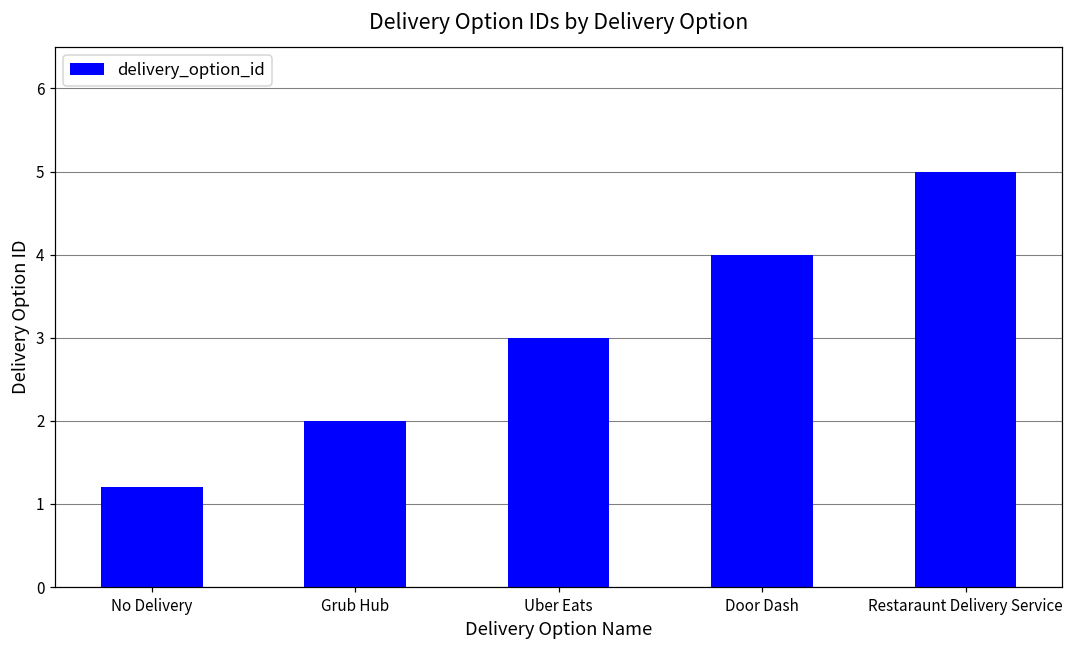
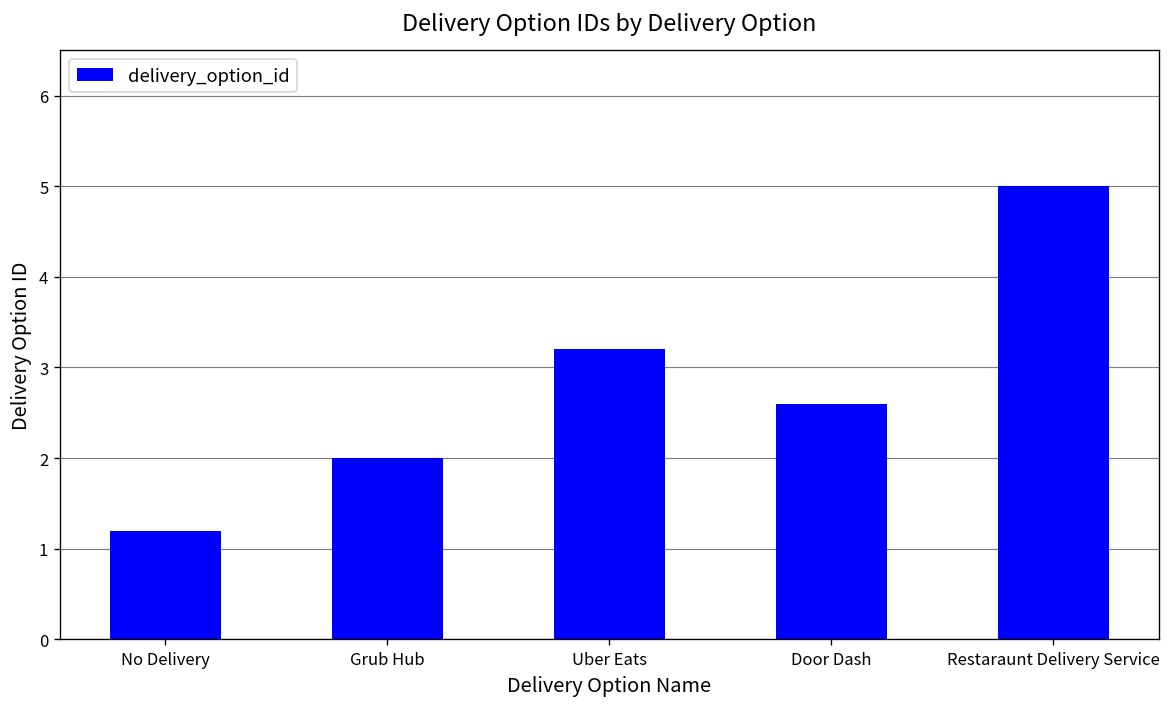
Uber Eats: 3.0 -> 3.2
Door Dash: 4.0 -> 2.6
